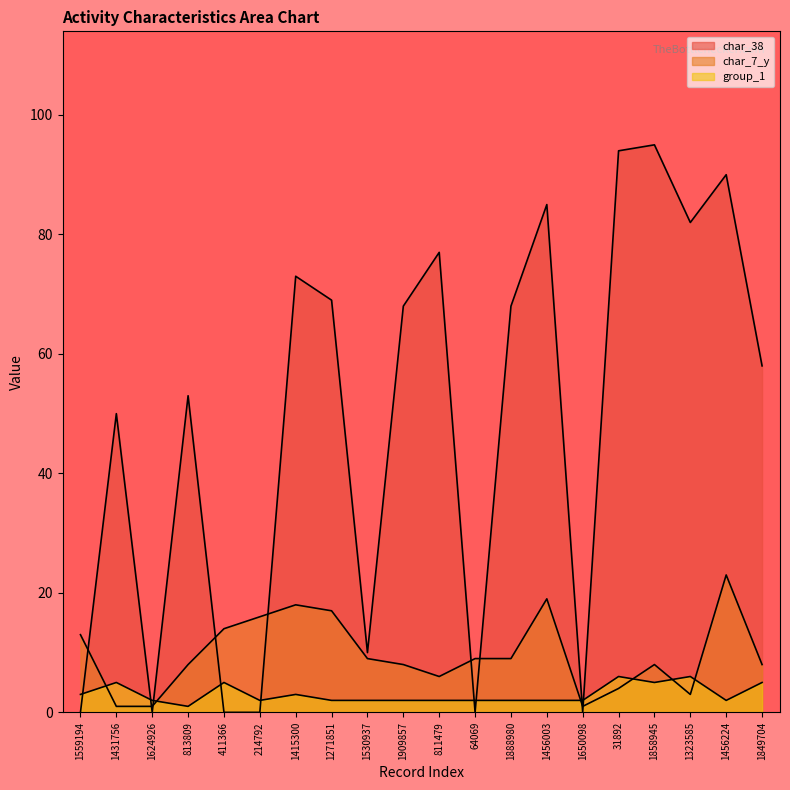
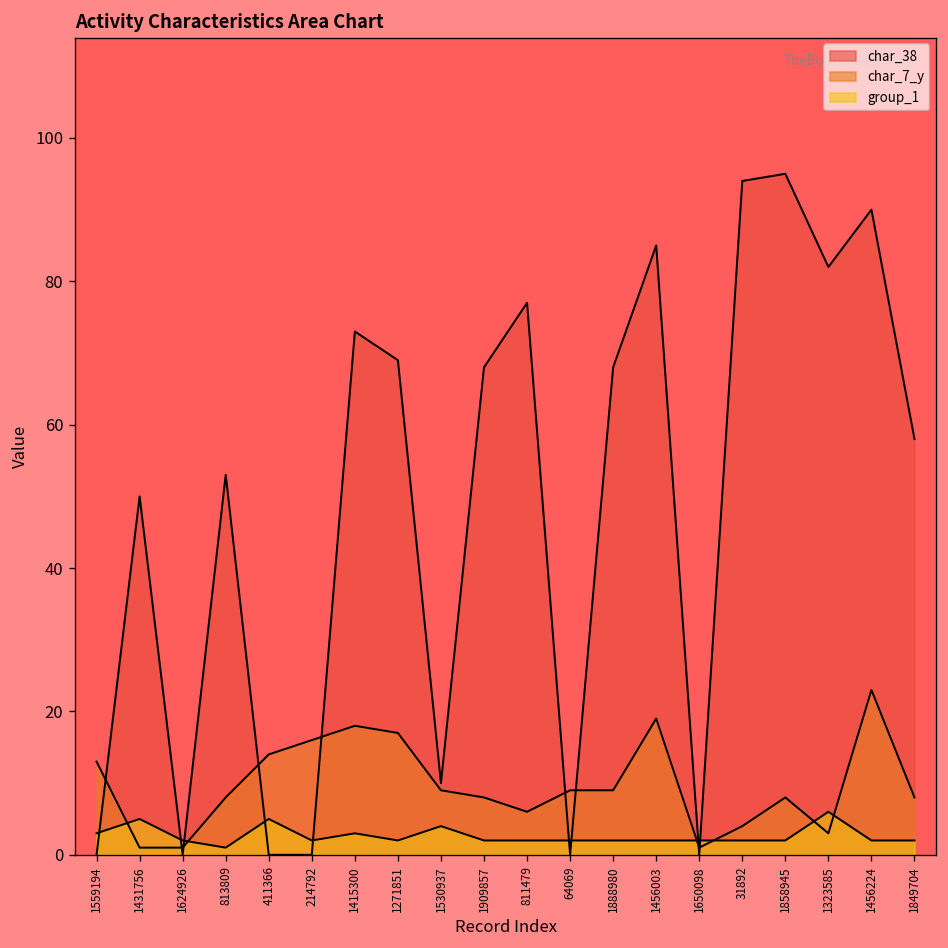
group_1, 1530937: 2 -> 4
group_1, 31892: 6 -> 2
group_1, 1858945: 5 -> 2
group_1, 1849704: 5 -> 2
